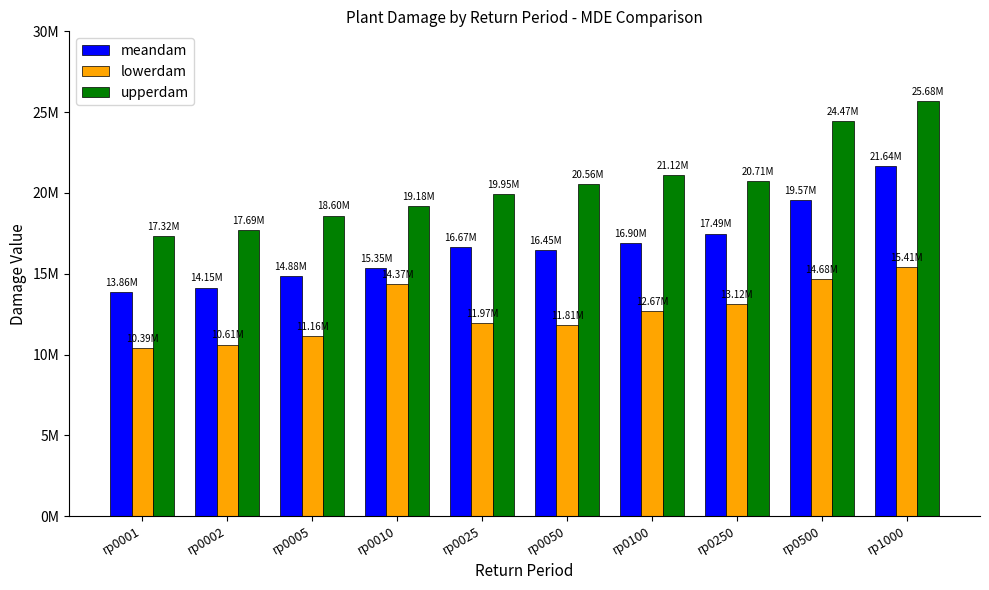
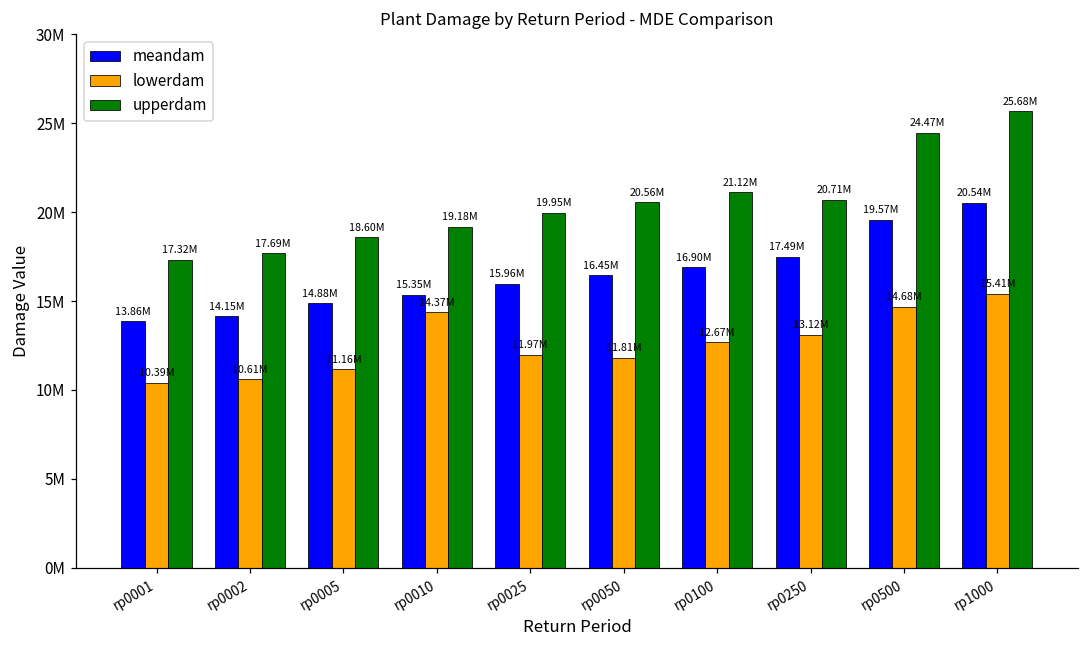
meandam, rp0025: 16.67M -> 15.96M
meandam, rp1000: 21.64M -> 20.54M
